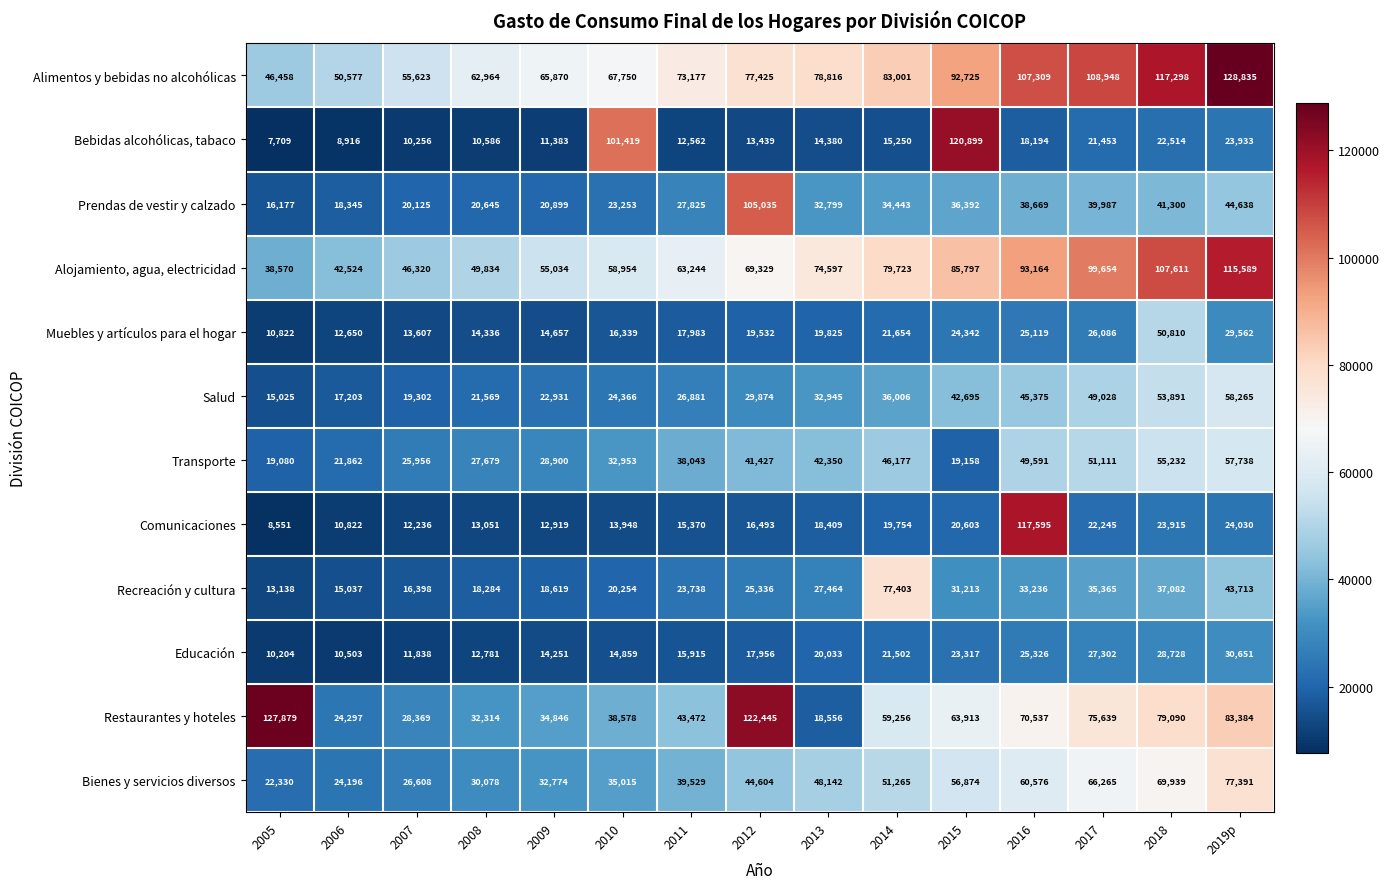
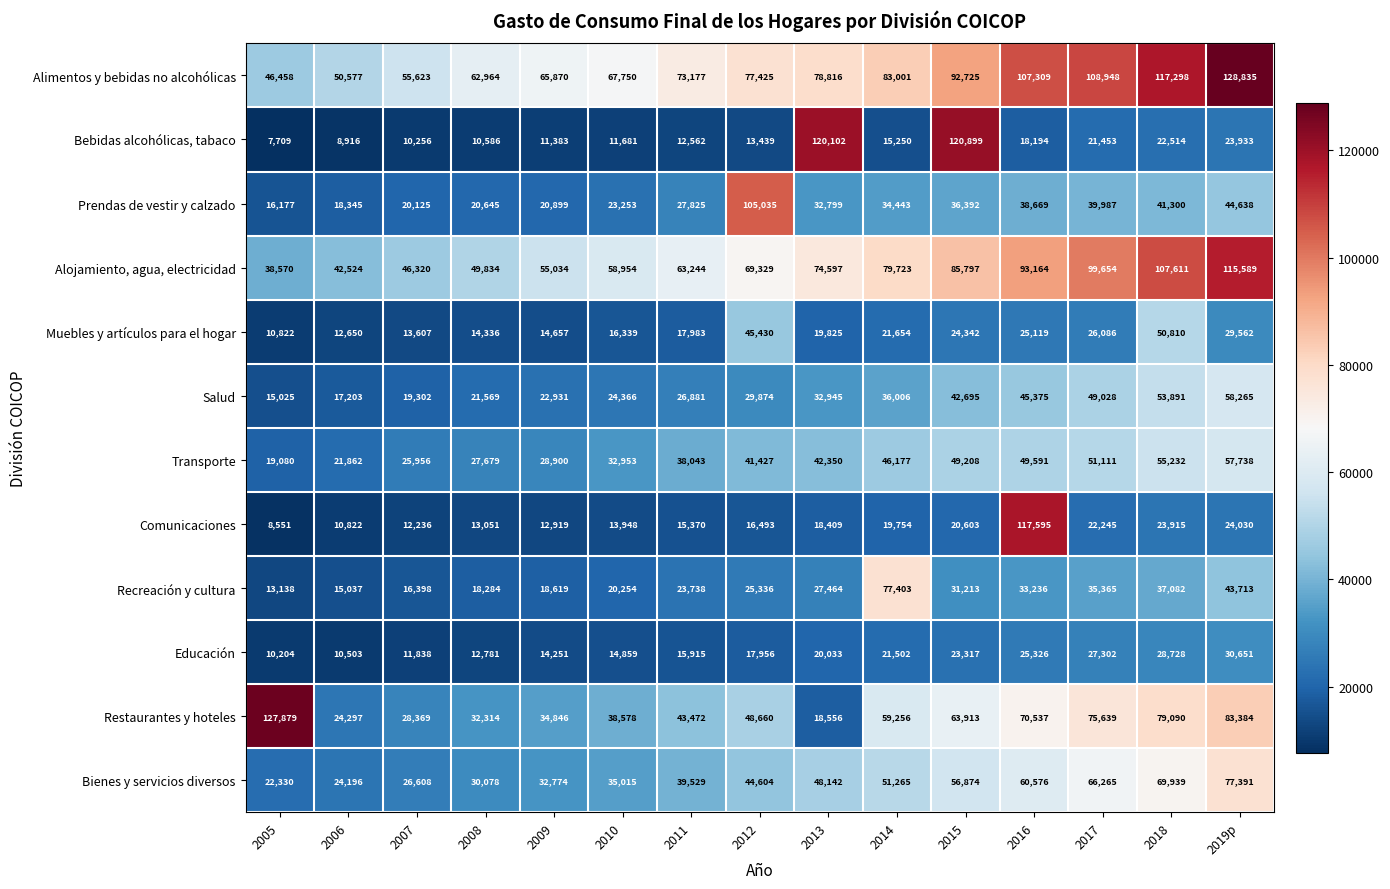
Bebidas alcohólicas, tabaco, 2010: 101,419 -> 11,681
Bebidas alcohólicas, tabaco, 2013: 14,380 -> 120,102
Muebles y artículos para el hogar, 2012: 19,532 -> 45,430
Transporte, 2015: 19,158 -> 49,208
Restaurantes y hoteles, 2012: 122,445 -> 48,660
